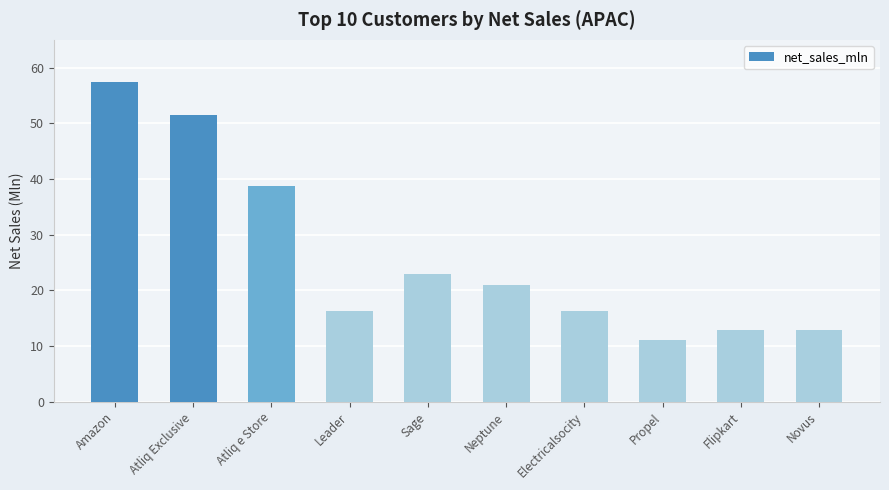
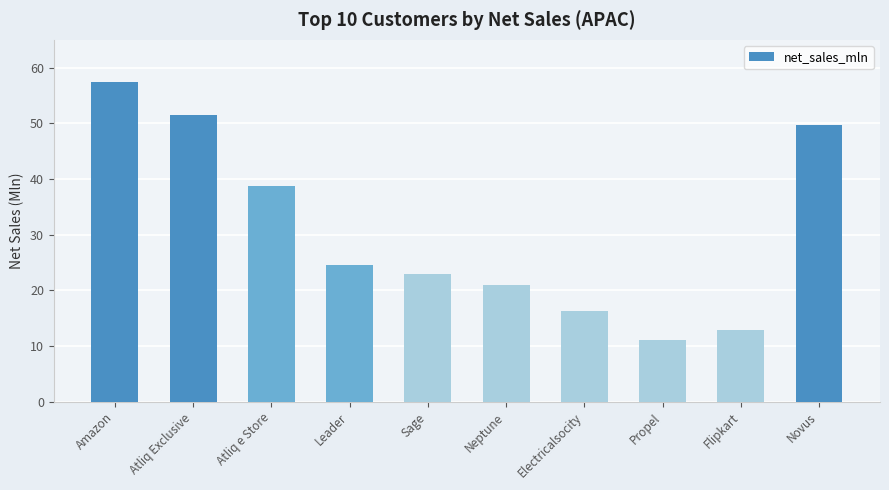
Leader: 16 -> 25
Novus: 13 -> 50
